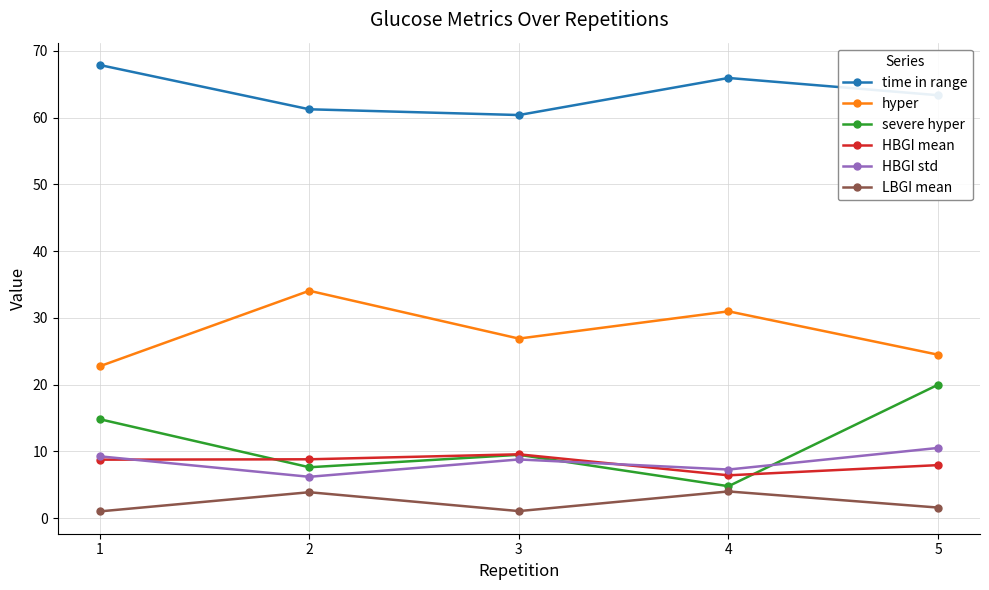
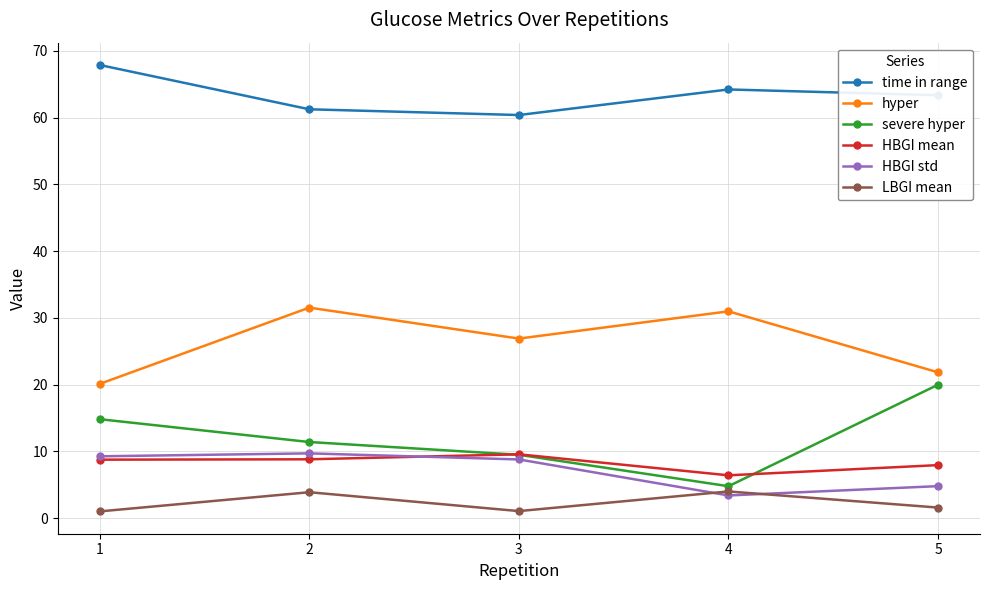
hyper, 1: 23 -> 20
hyper, 2: 34 -> 32
severe hyper, 2: 8 -> 11
HBGI std, 2: 6 -> 10
time in range, 4: 66 -> 64
HBGI std, 4: 7 -> 3
hyper, 5: 24 -> 22
HBGI std, 5: 11 -> 5
